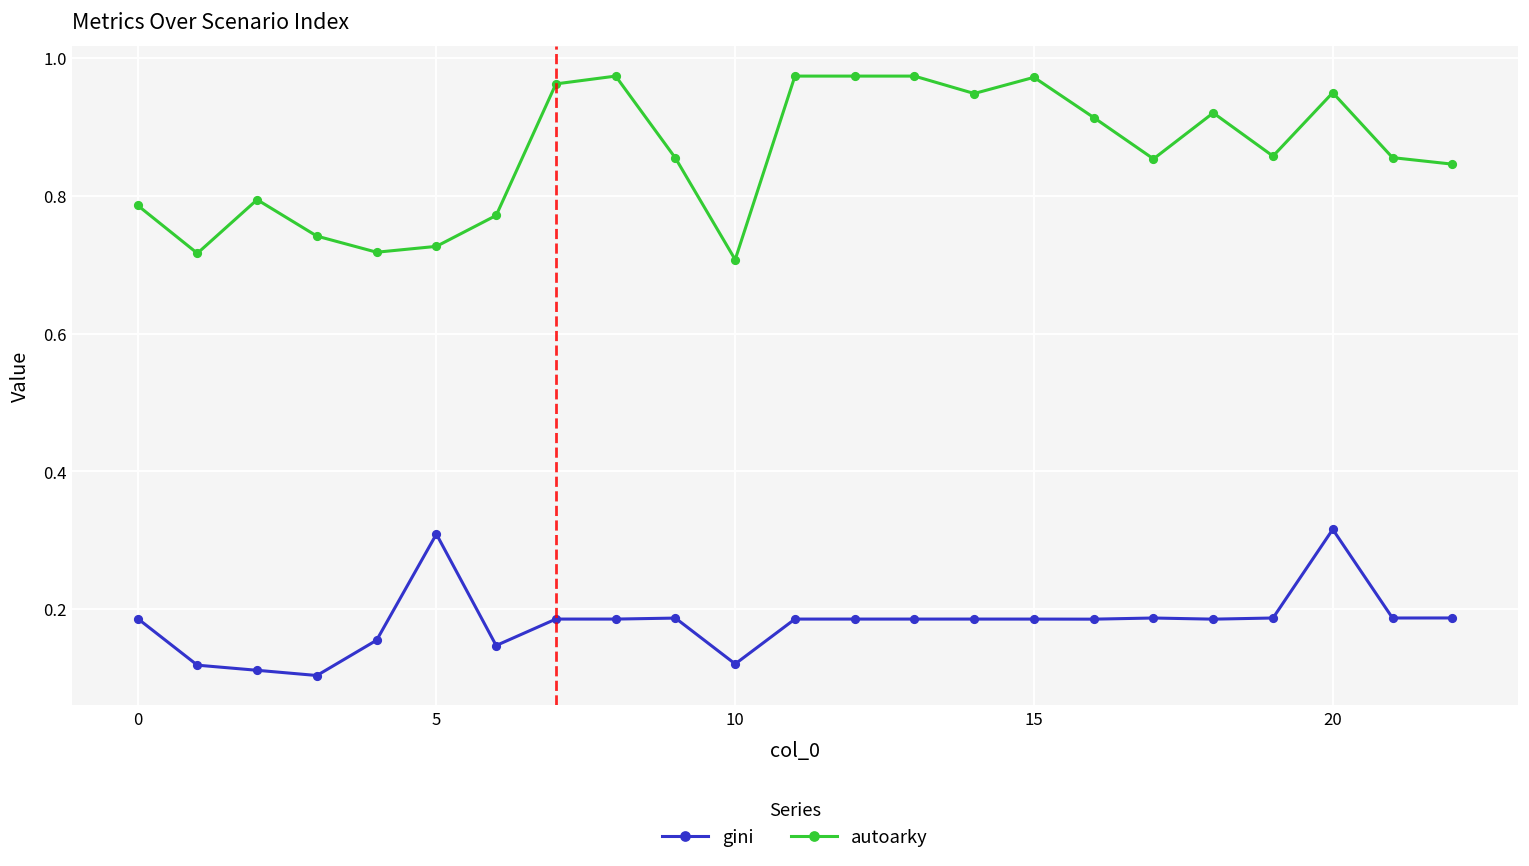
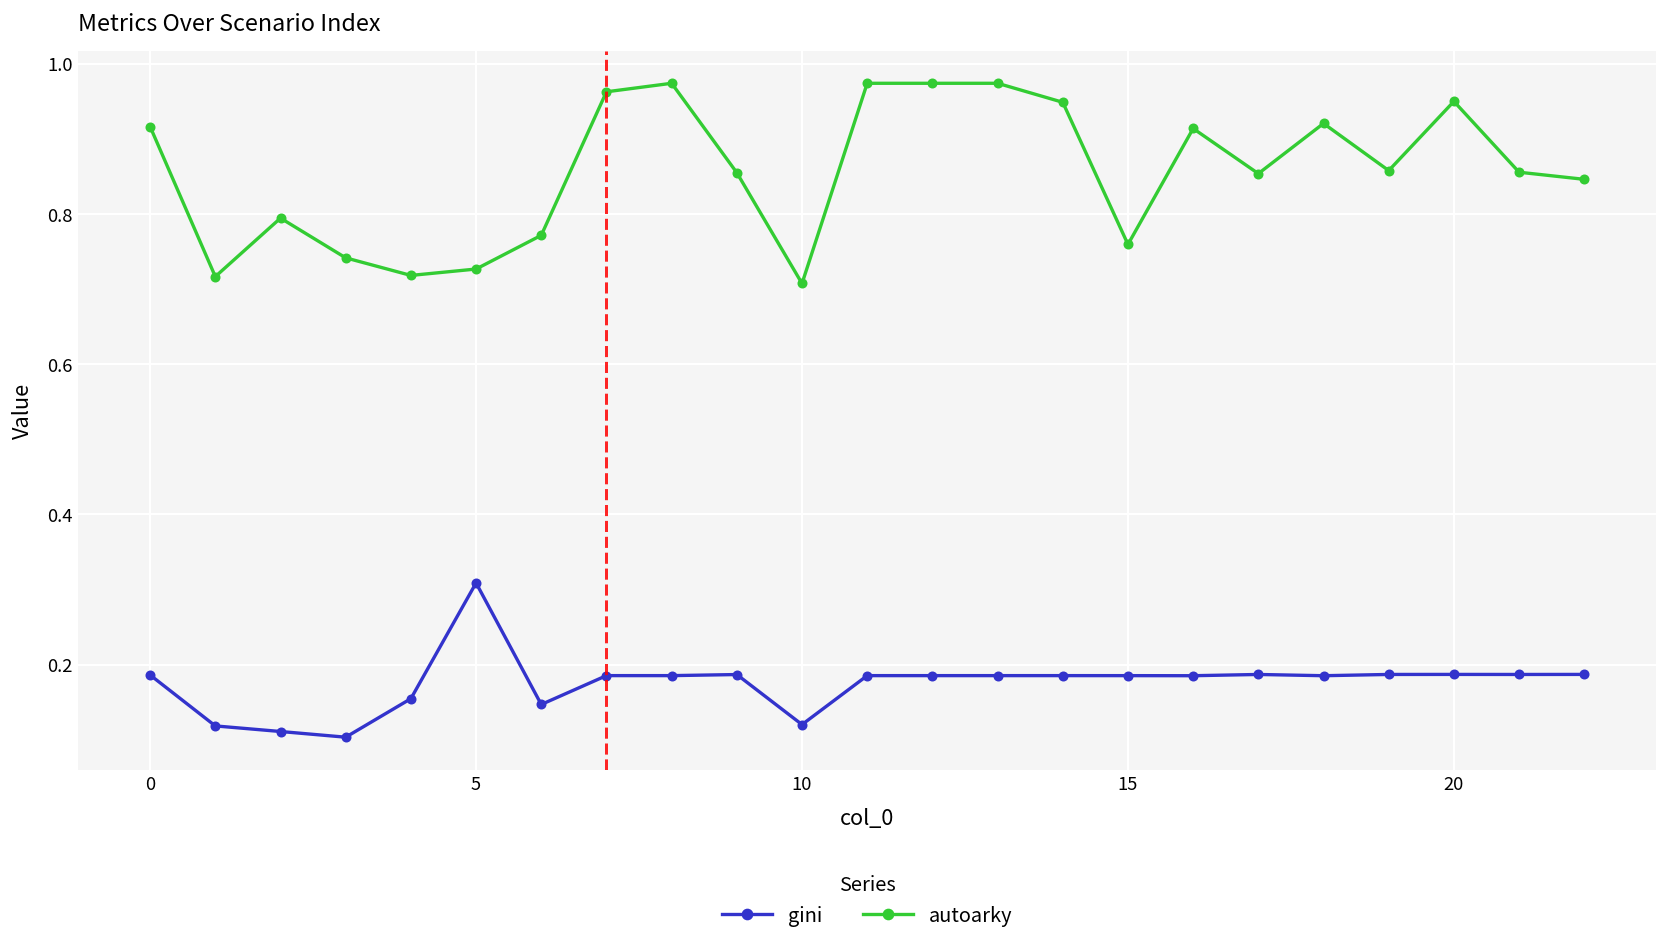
autoarky, 0: 0.79 -> 0.92
autoarky, 15: 0.97 -> 0.76
gini, 20: 0.32 -> 0.19
